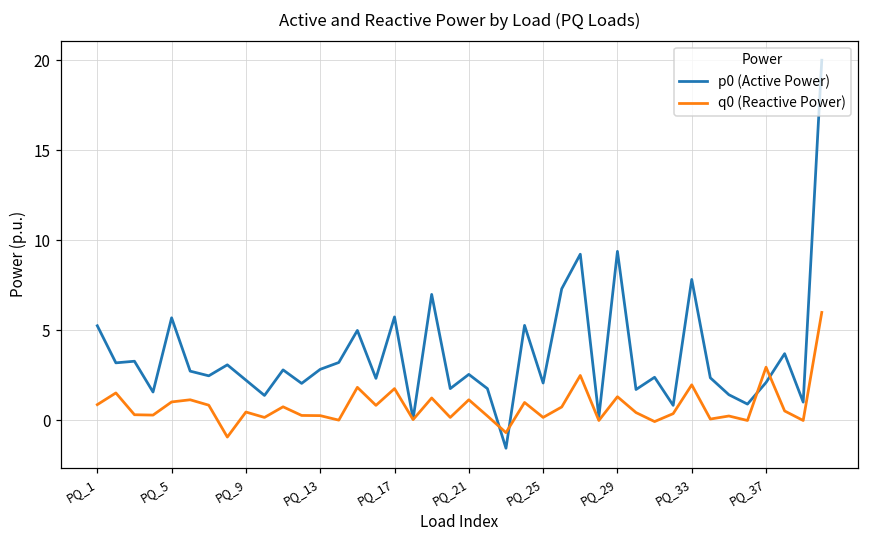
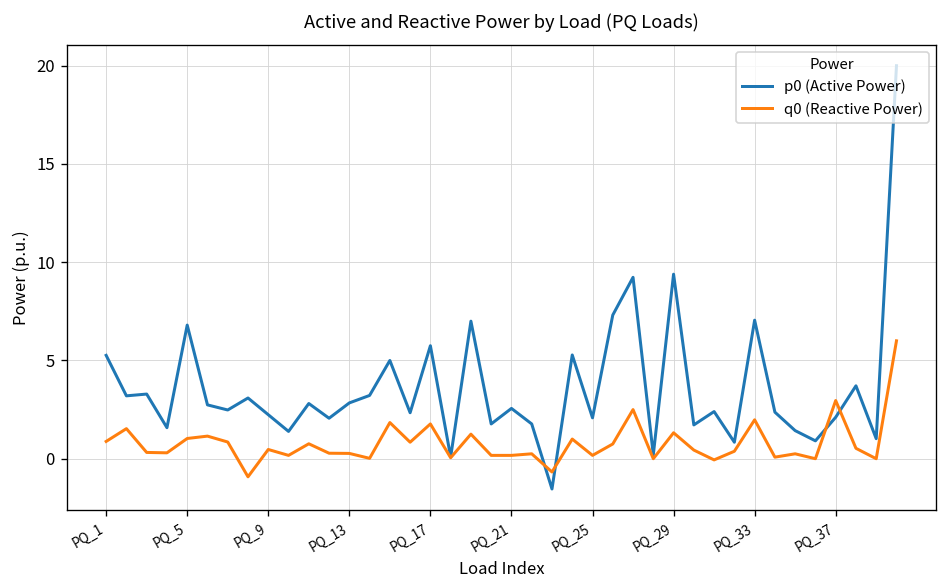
p0 (Active Power), PQ_5: 5.7 -> 6.8
q0 (Reactive Power), PQ_21: 1.2 -> 0.2
p0 (Active Power), PQ_33: 7.8 -> 7.1
